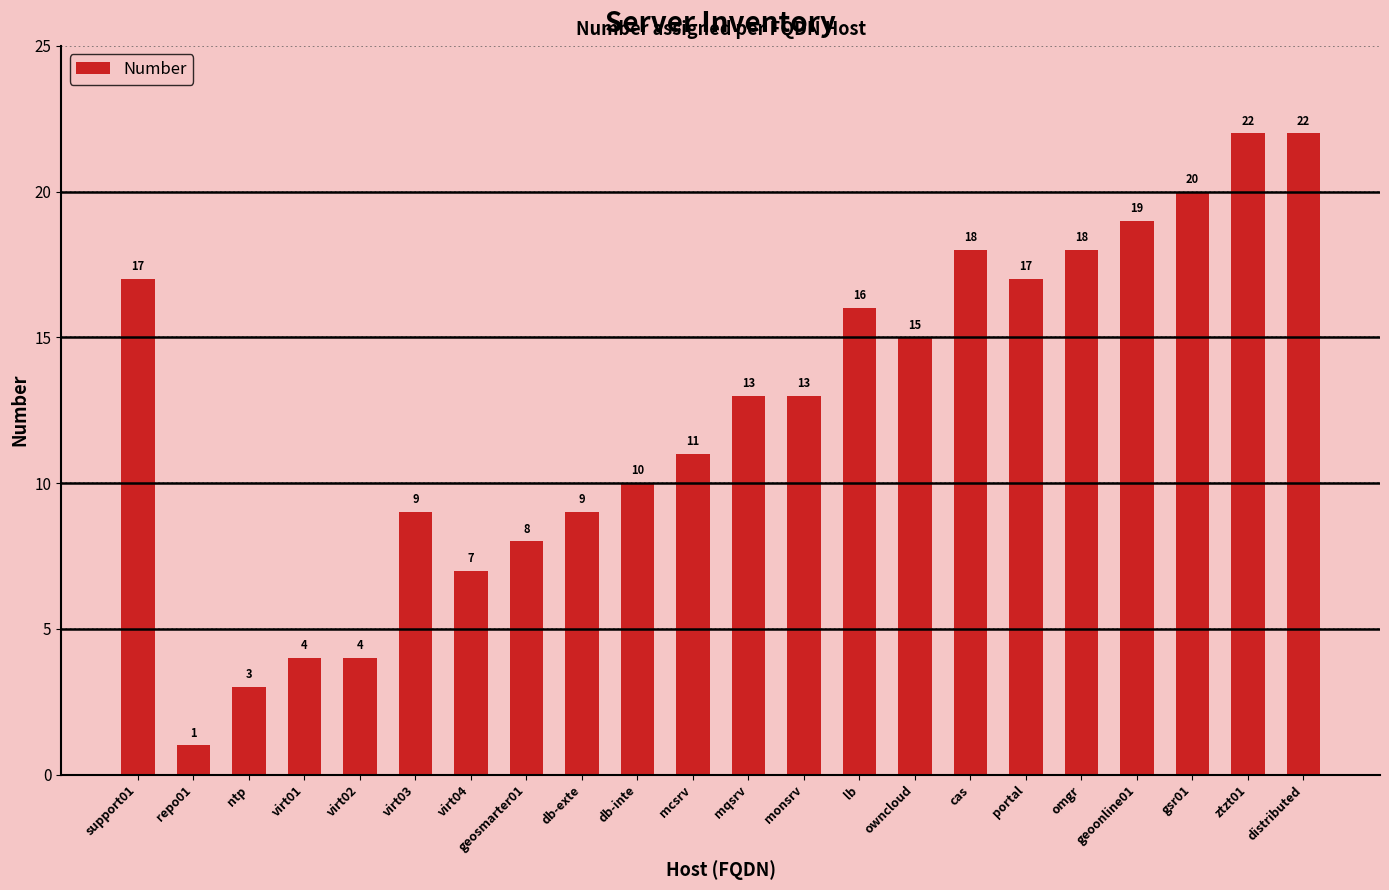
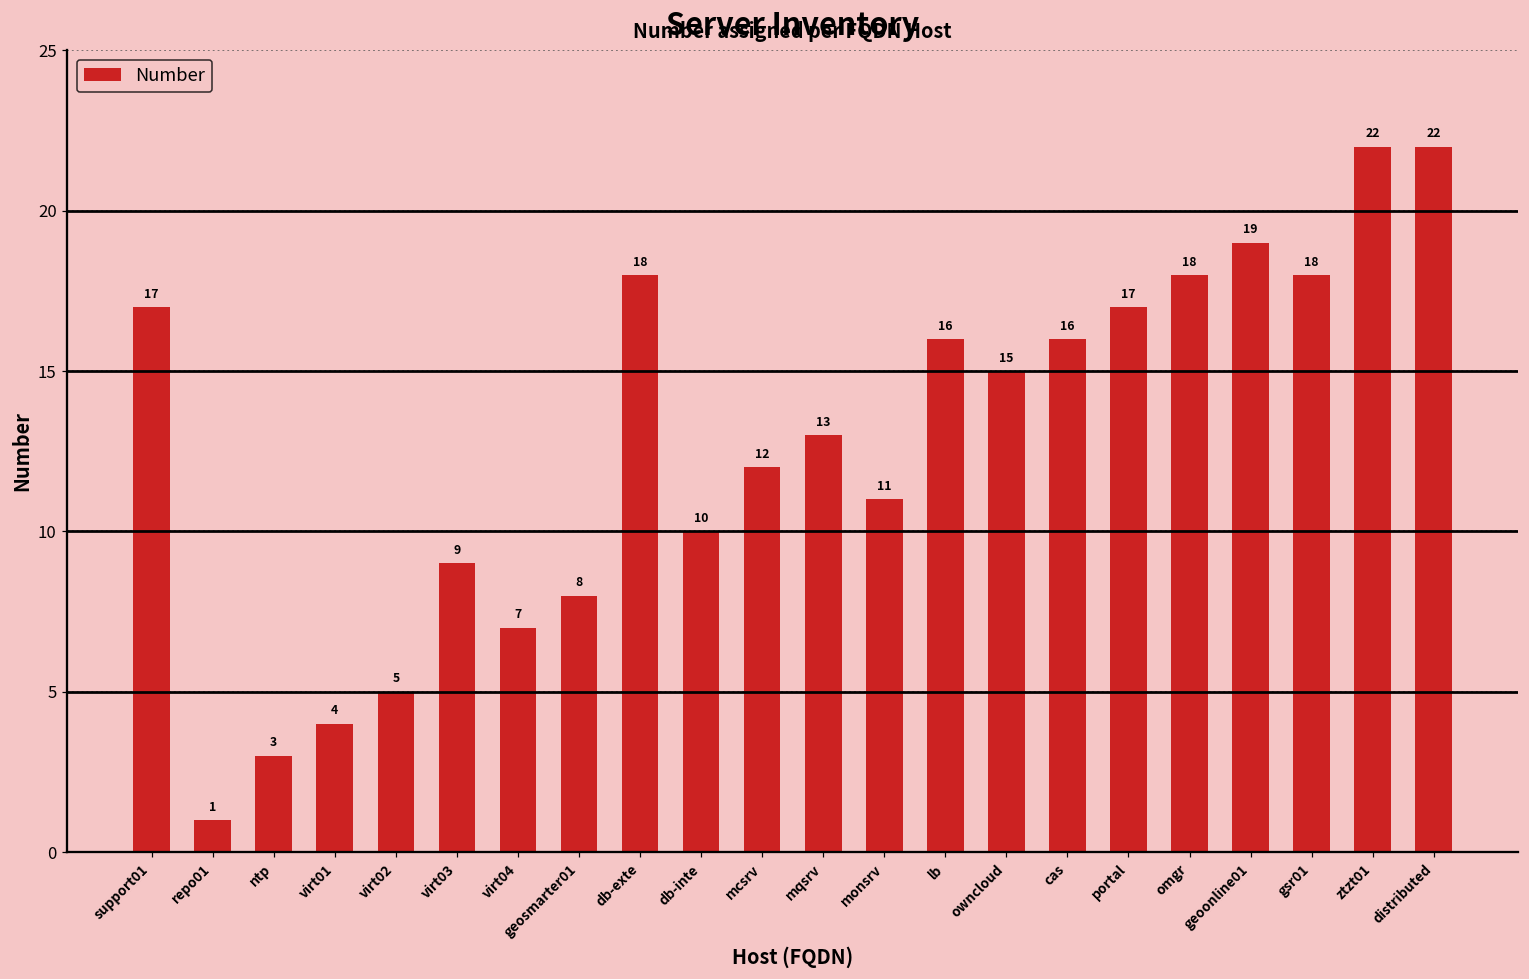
virt02: 4 -> 5
db-exte: 9 -> 18
mcsrv: 11 -> 12
monsrv: 13 -> 11
cas: 18 -> 16
gsr01: 20 -> 18
